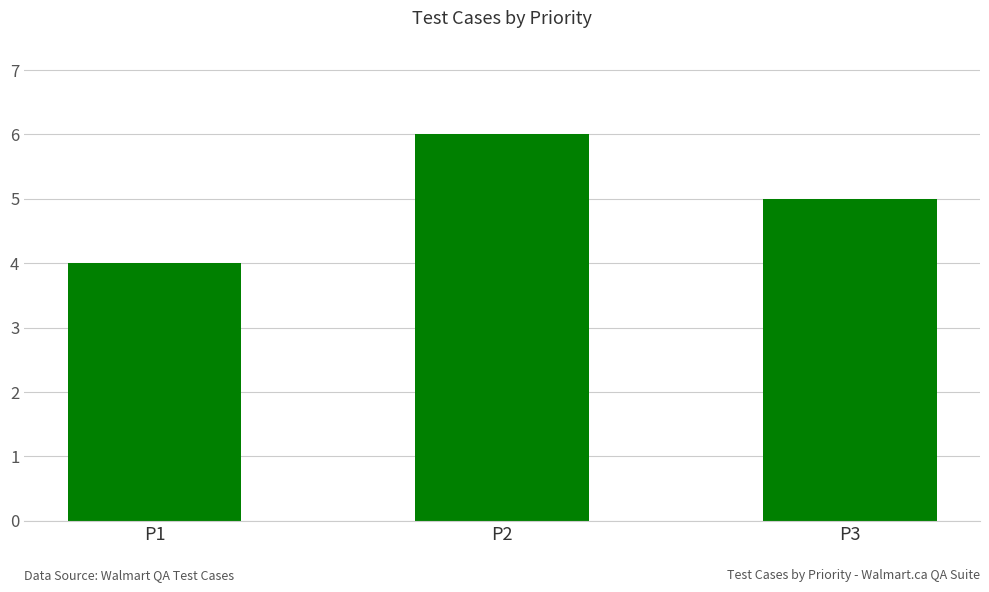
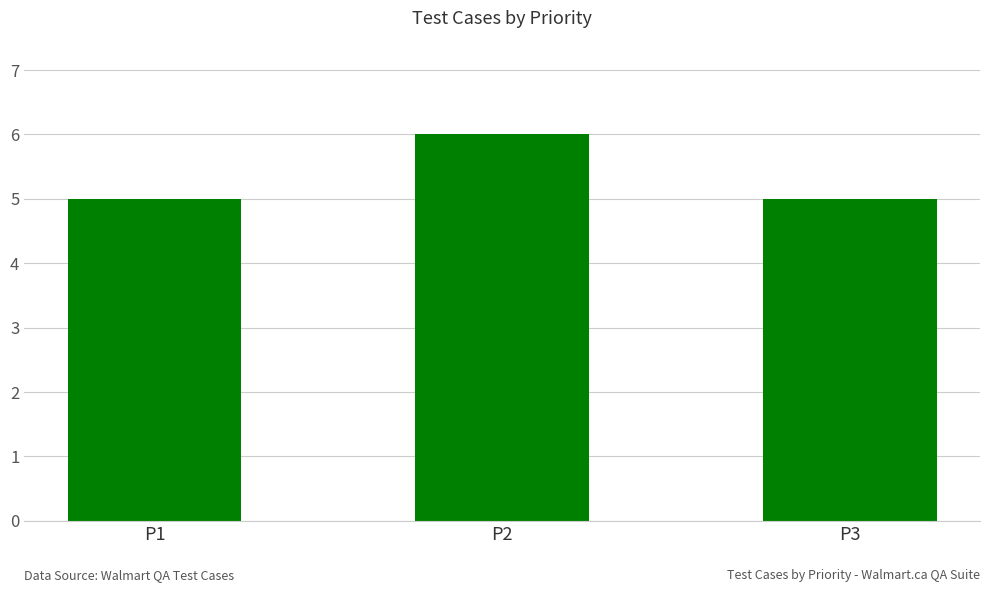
P1: 4 -> 5
